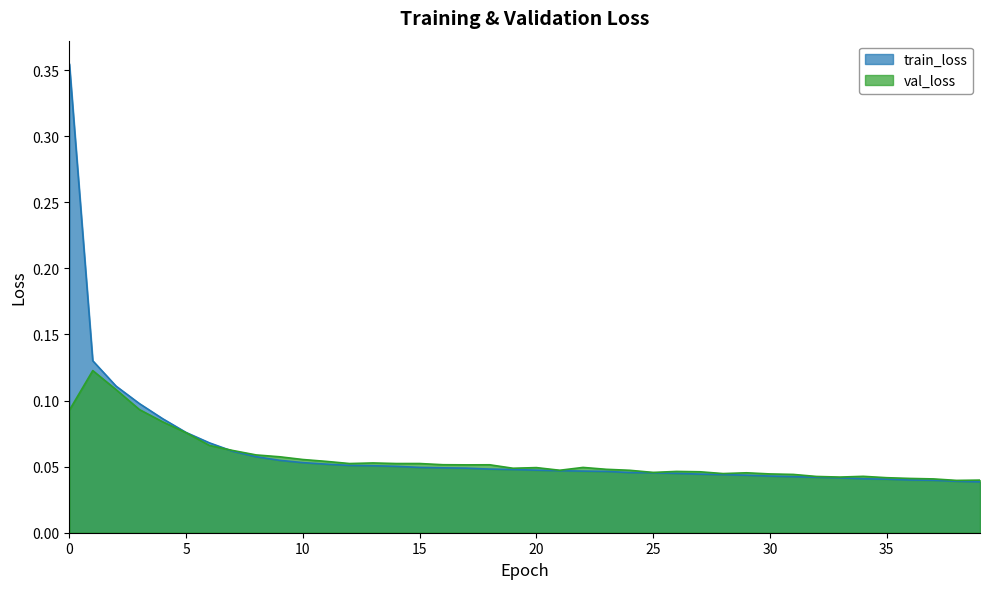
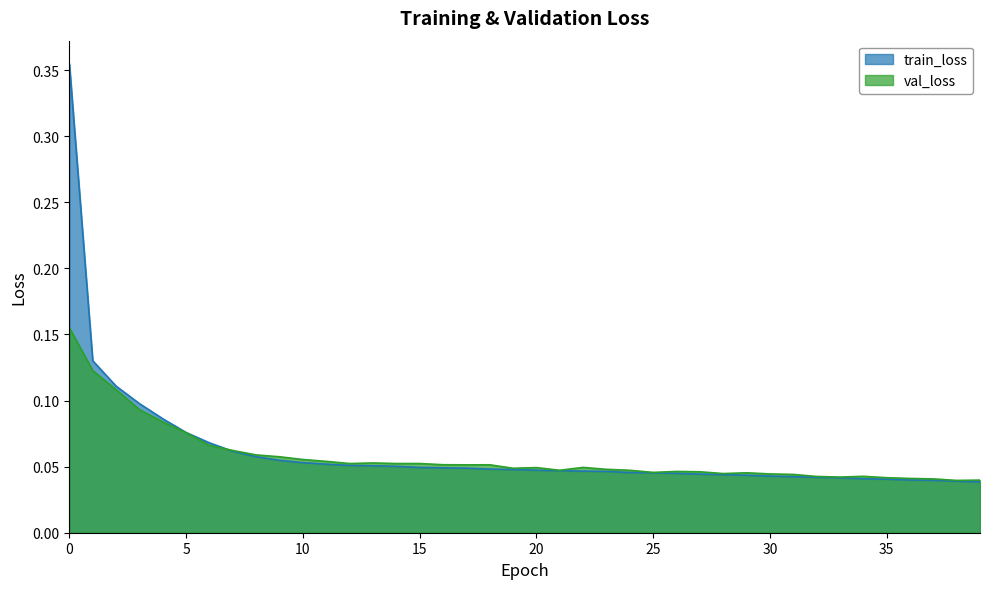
val_loss, 0: 0.093 -> 0.155
